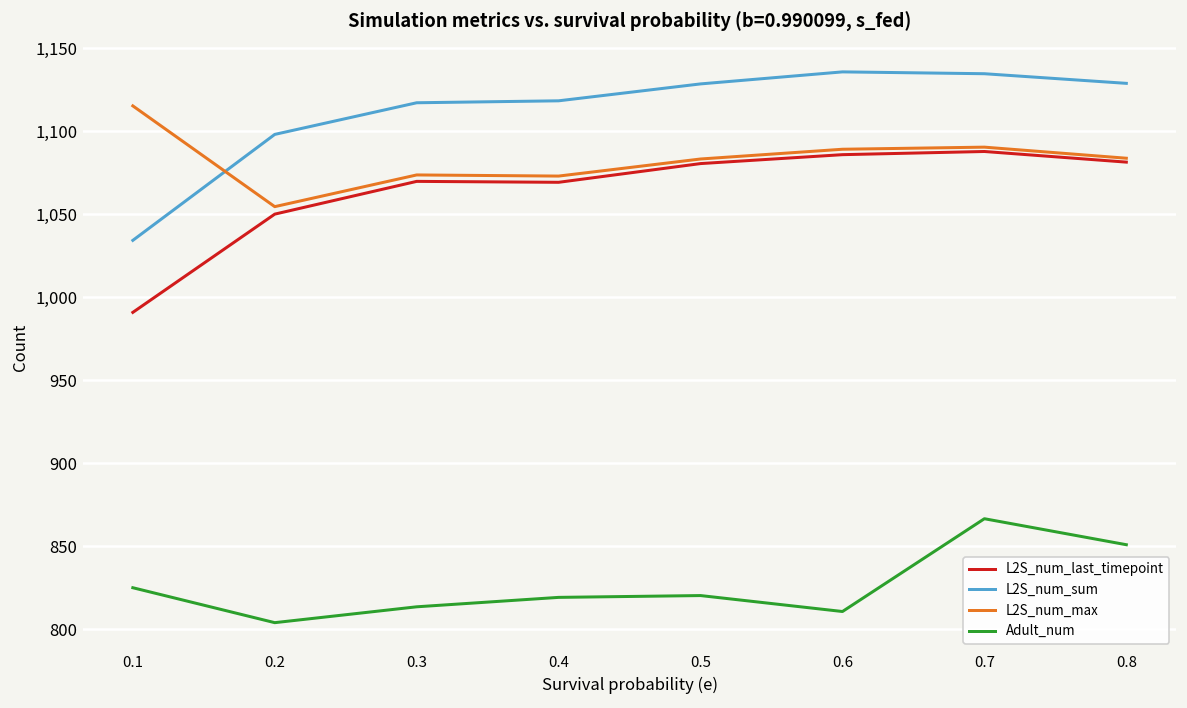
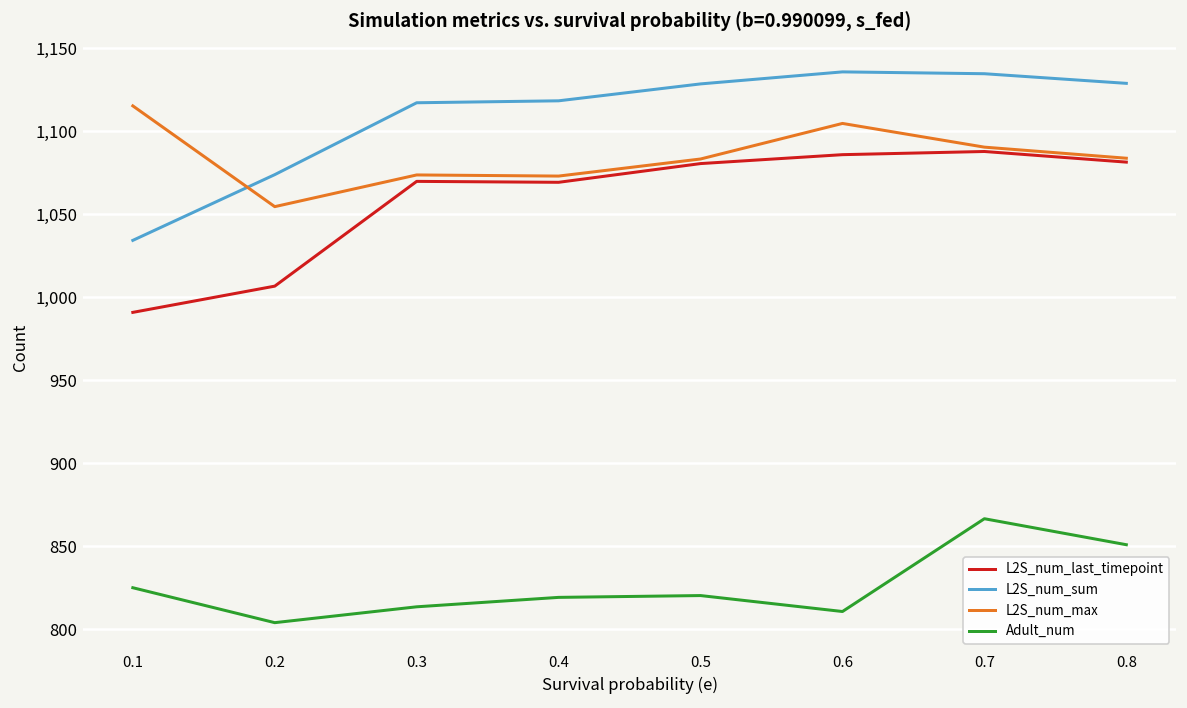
L2S_num_last_timepoint, 0.2: 1,050 -> 1,007
L2S_num_sum, 0.2: 1,098 -> 1,074
L2S_num_max, 0.6: 1,089 -> 1,105
